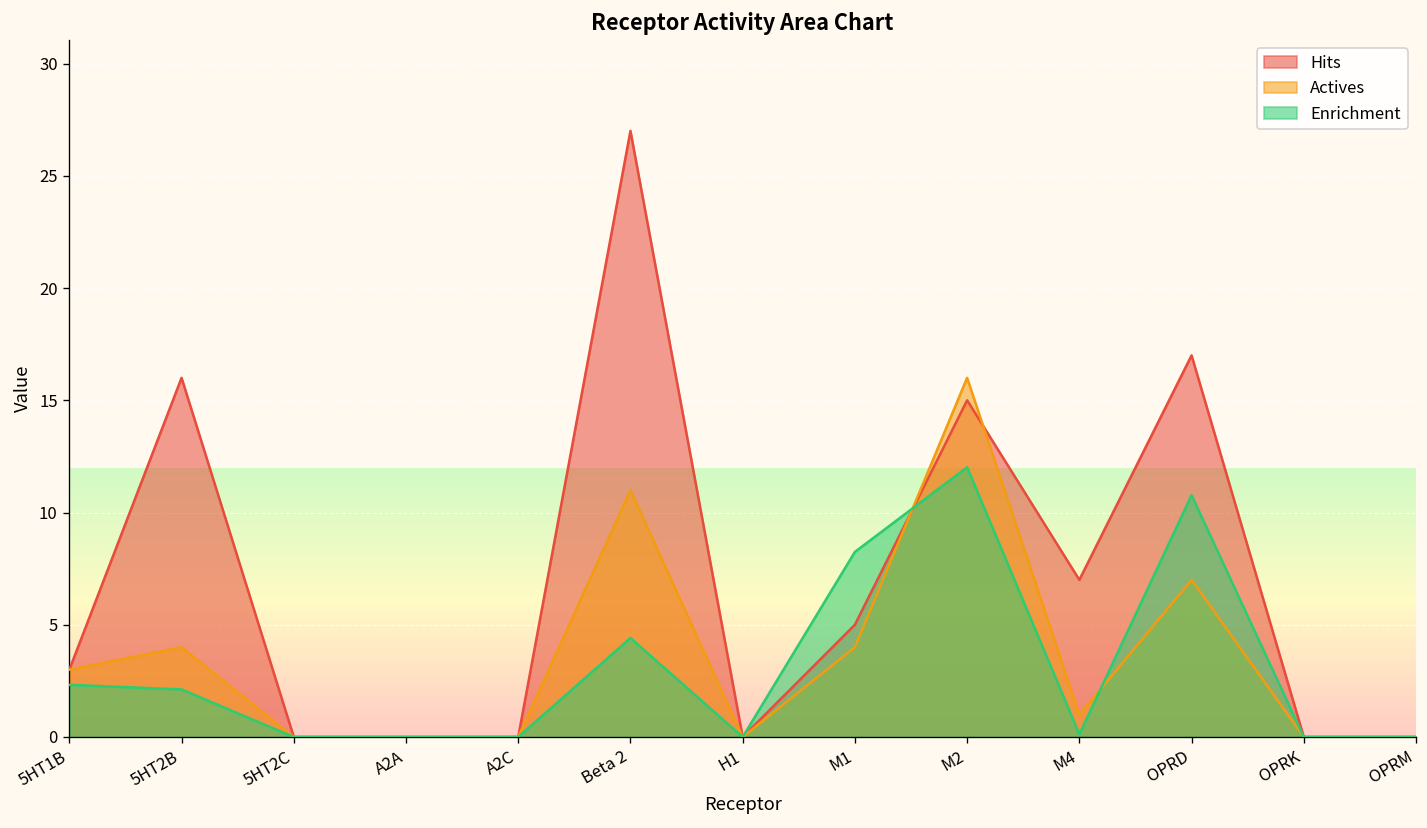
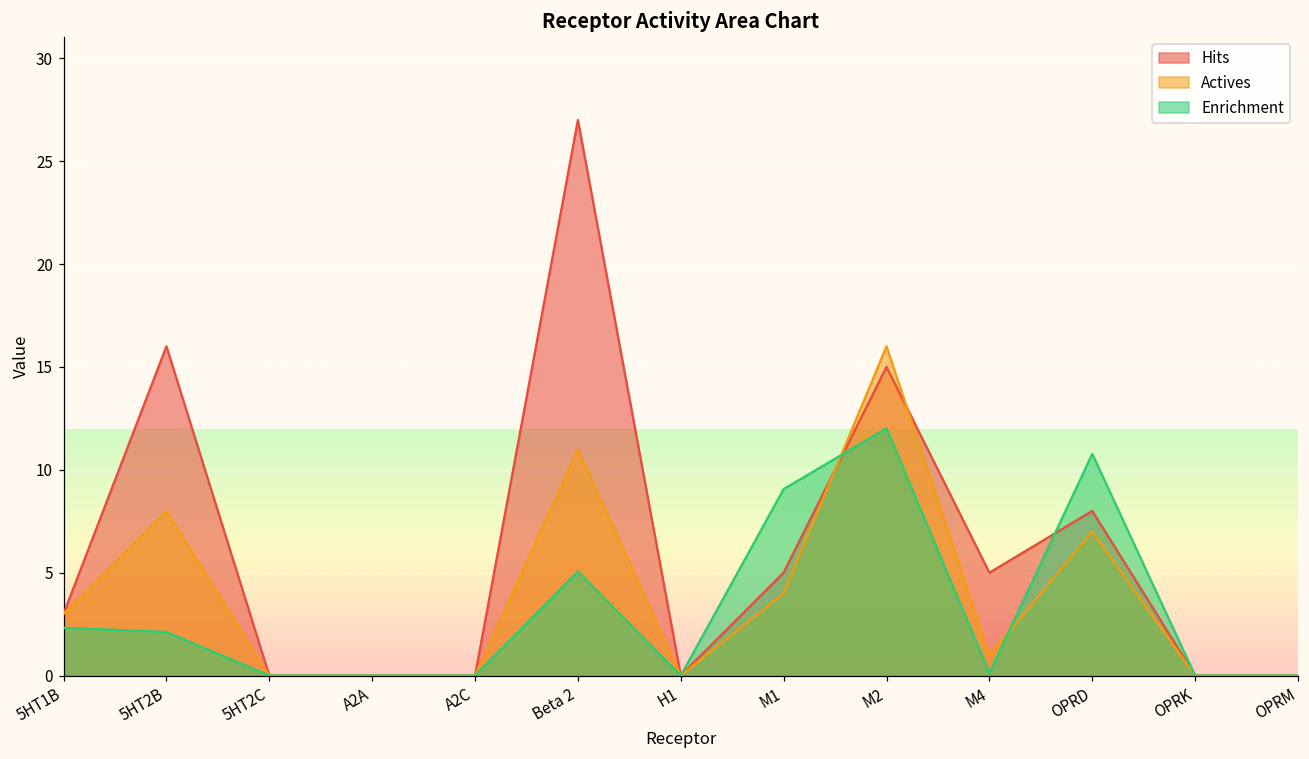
Actives, 5HT2B: 4 -> 8
Enrichment, Beta 2: 4.4 -> 5.1
Enrichment, M1: 8.2 -> 9.1
Hits, M4: 7 -> 5
Hits, OPRD: 17 -> 8
